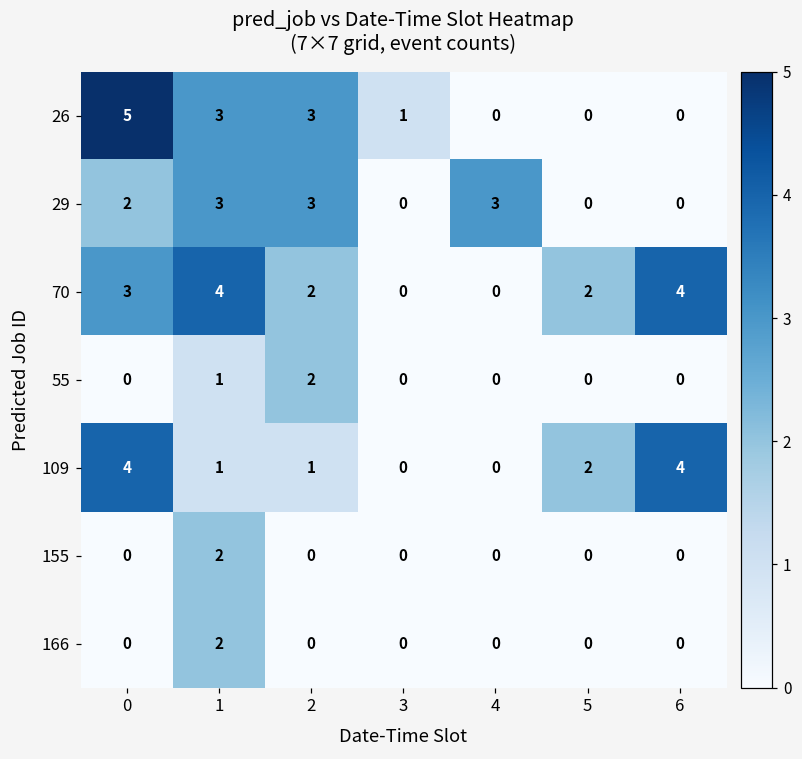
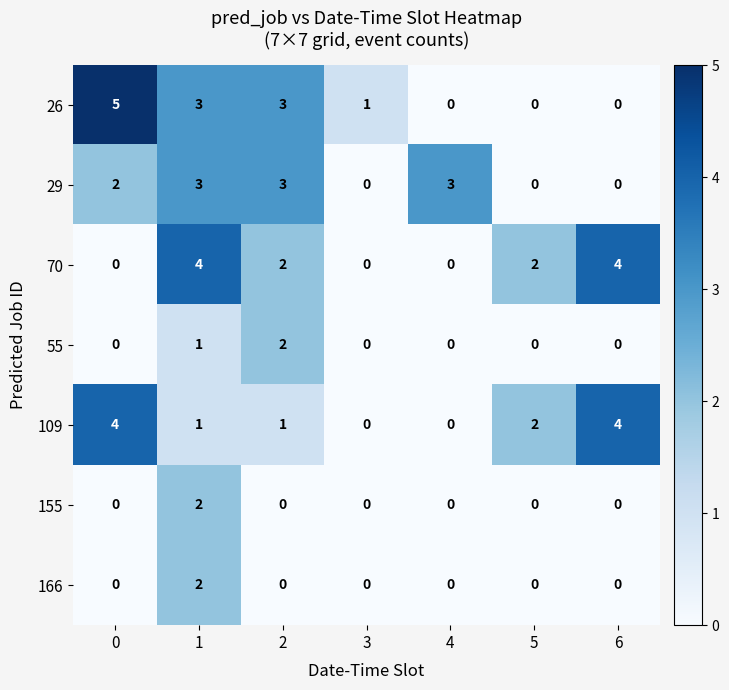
70, 0: 3 -> 0
